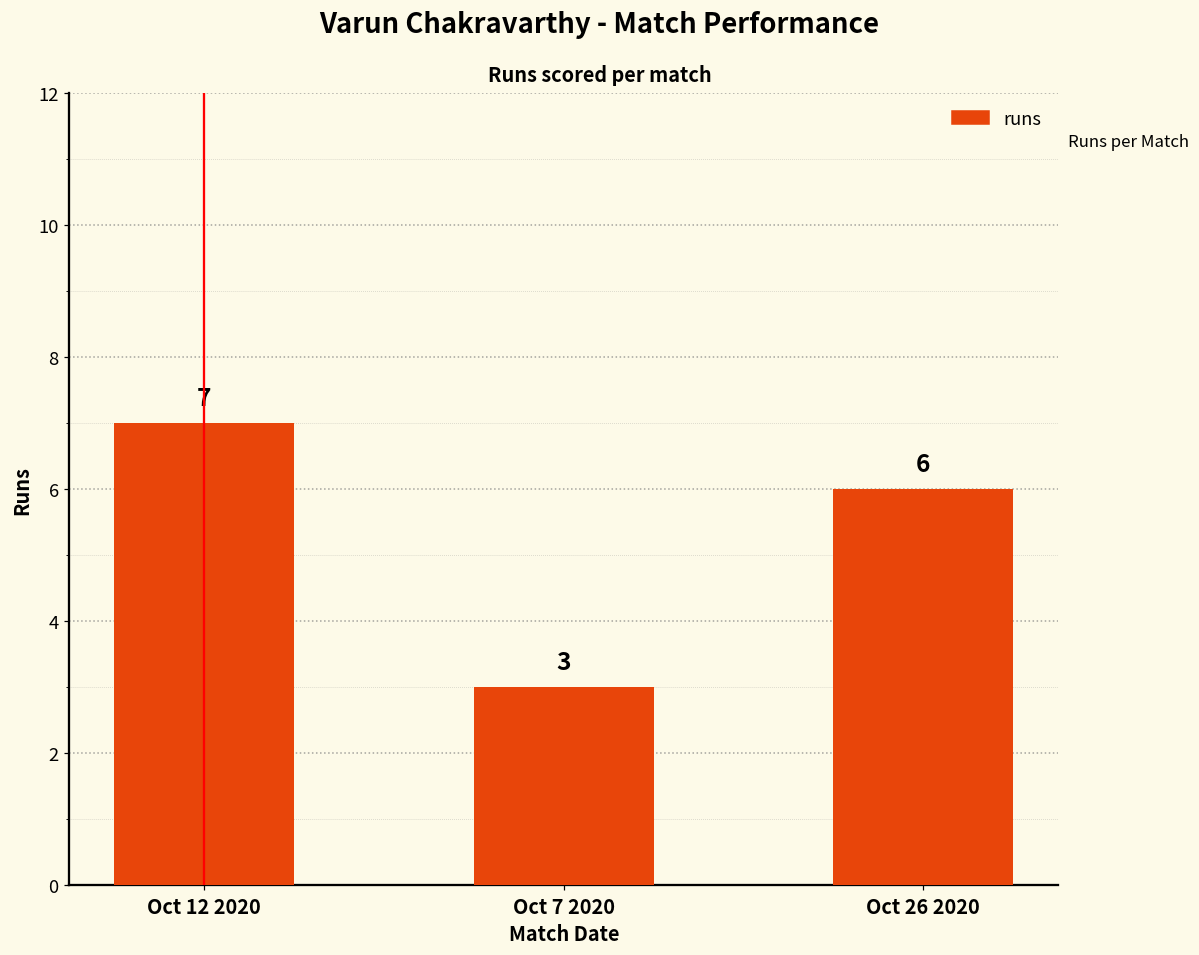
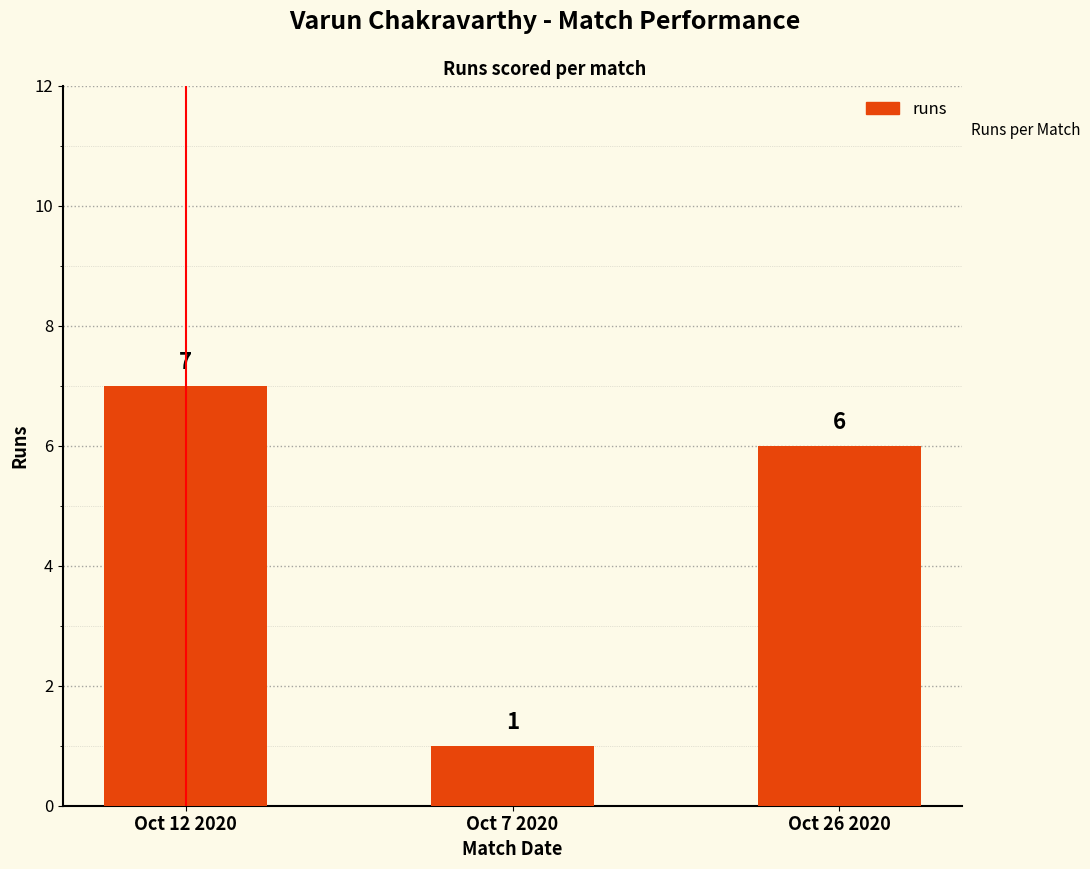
Oct 7 2020: 3 -> 1
